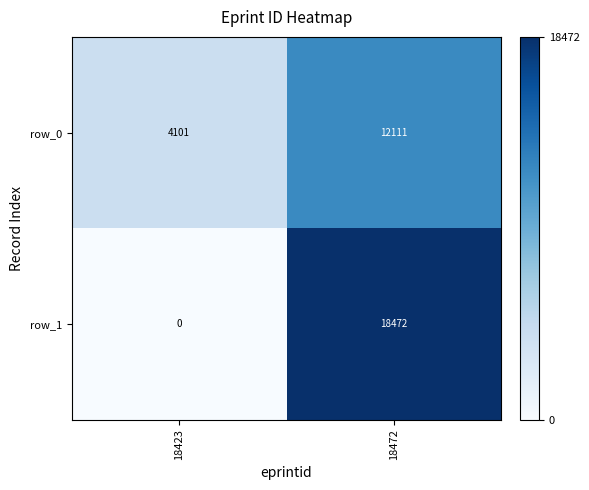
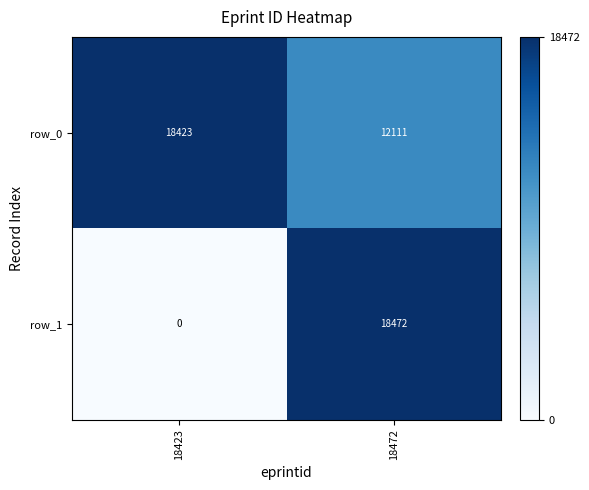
row_0, 18423: 4101 -> 18423
